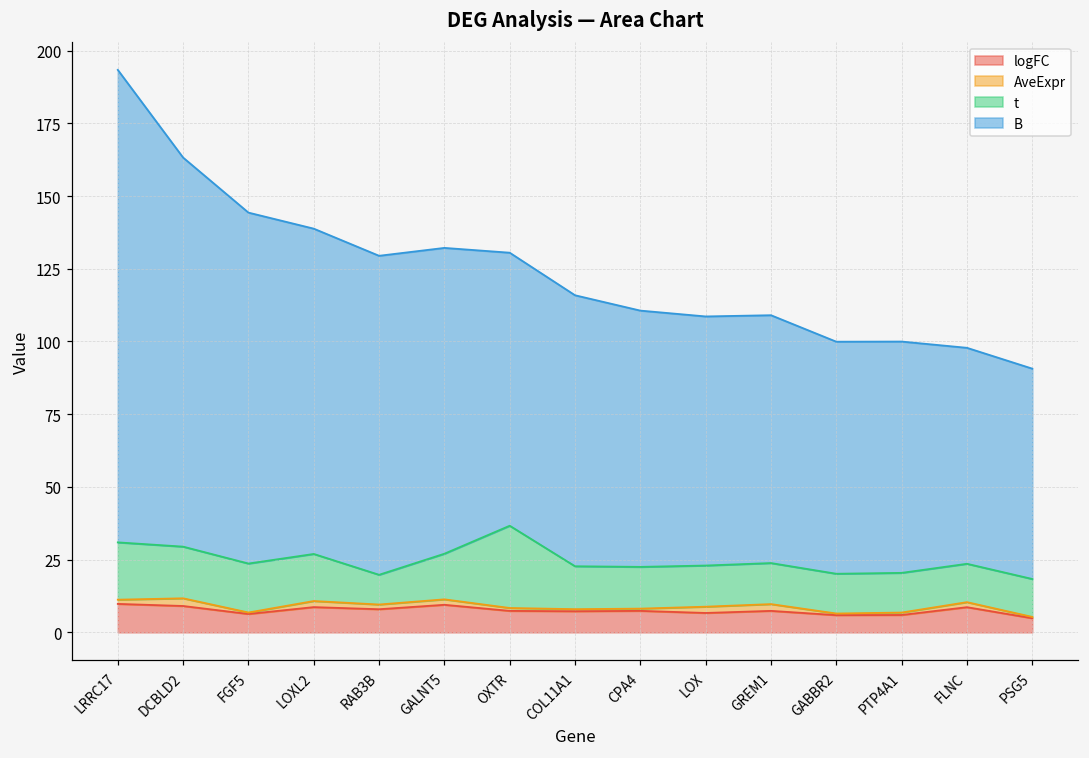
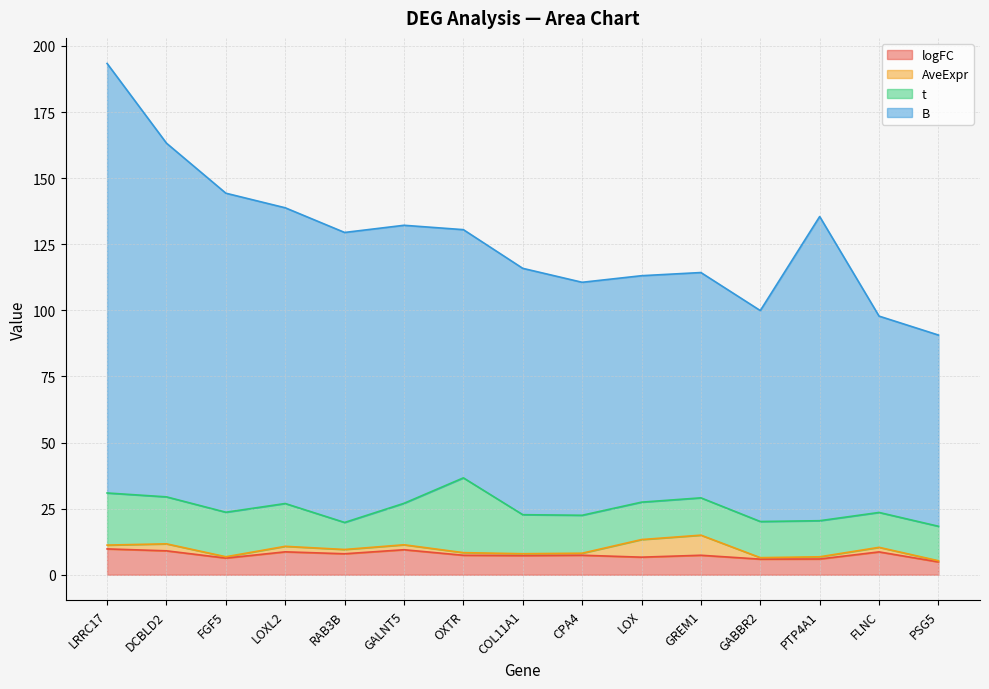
AveExpr, LOX: 2 -> 7
AveExpr, GREM1: 2 -> 8
B, PTP4A1: 80 -> 115
